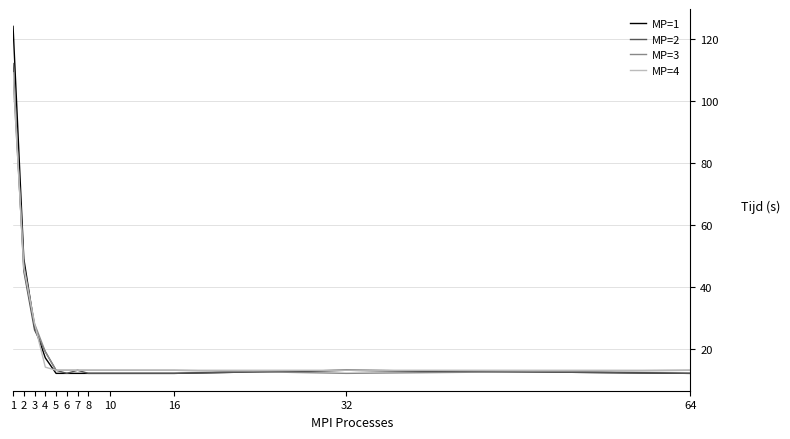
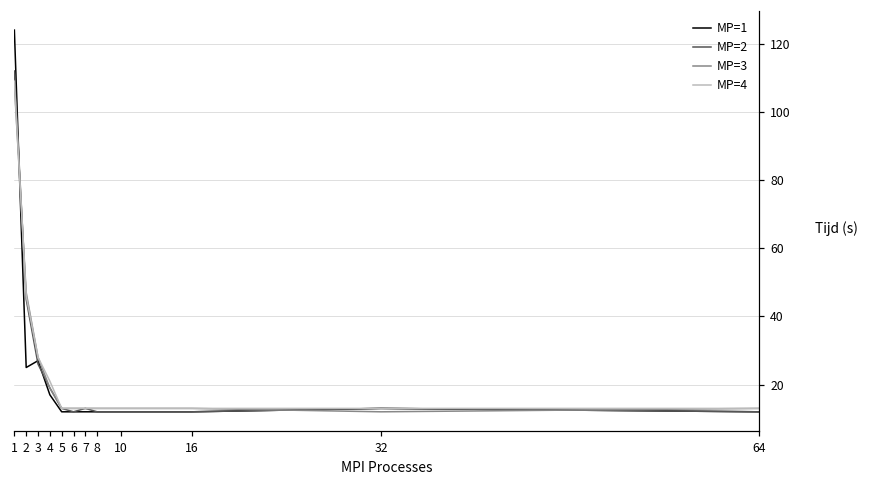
MP=1, 2: 49 -> 25
MP=4, 4: 14 -> 21
